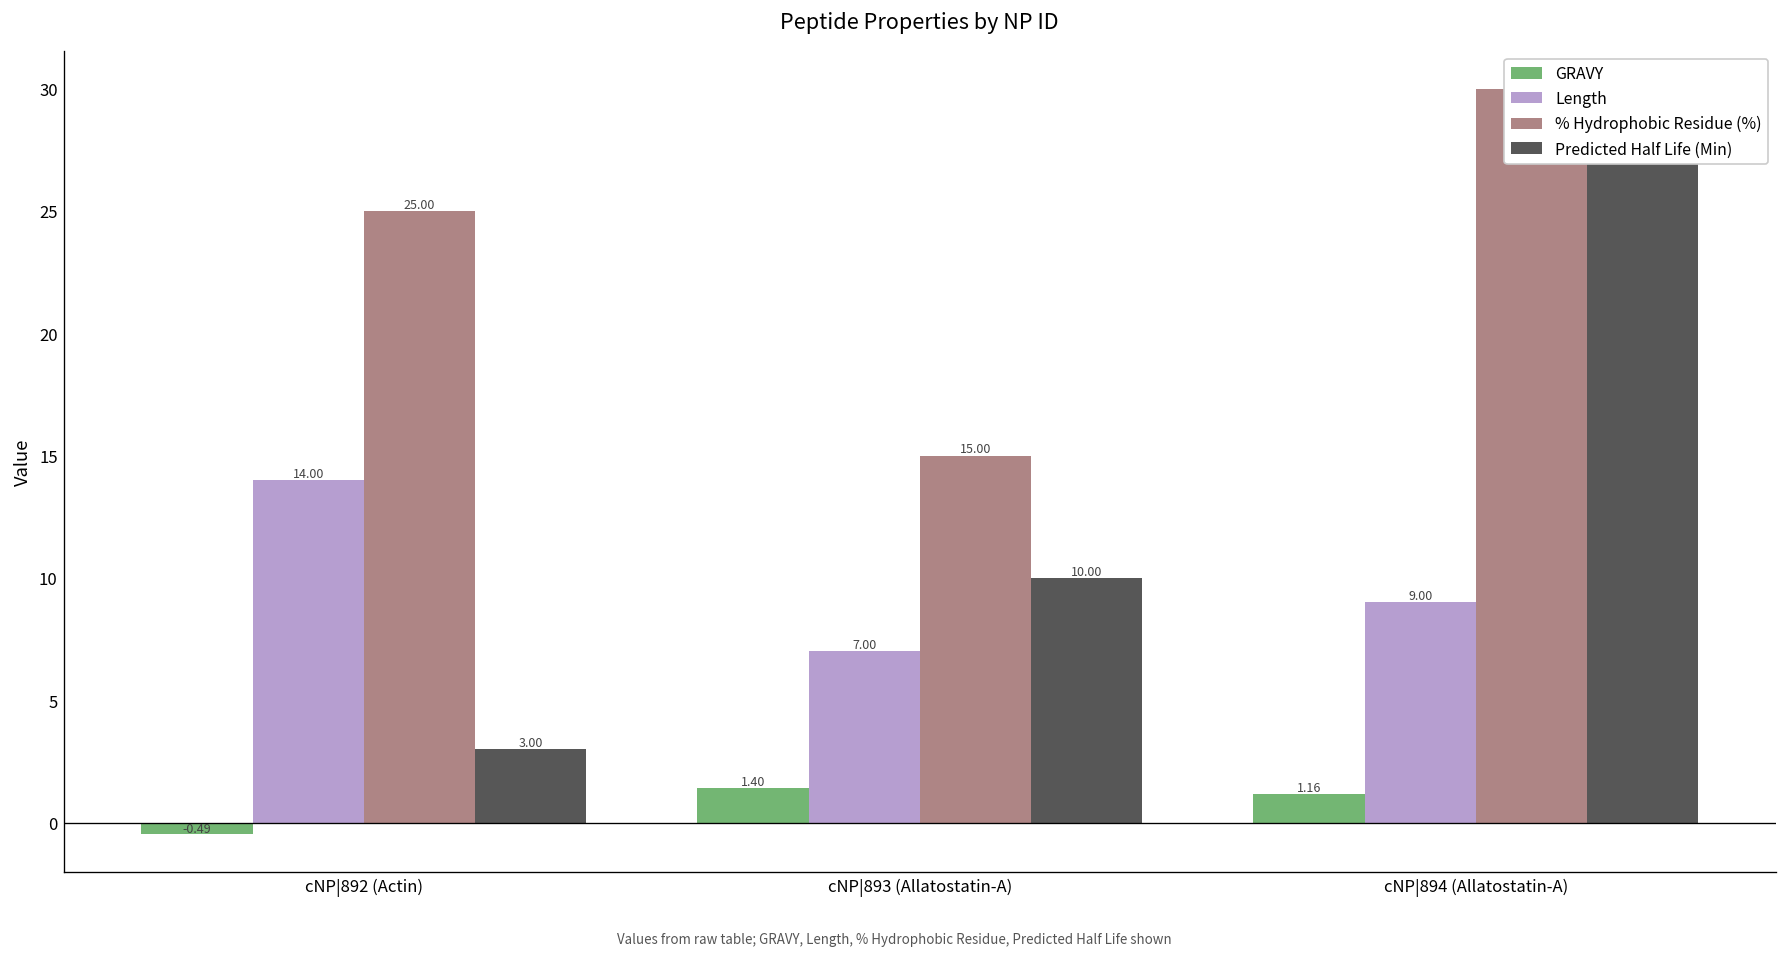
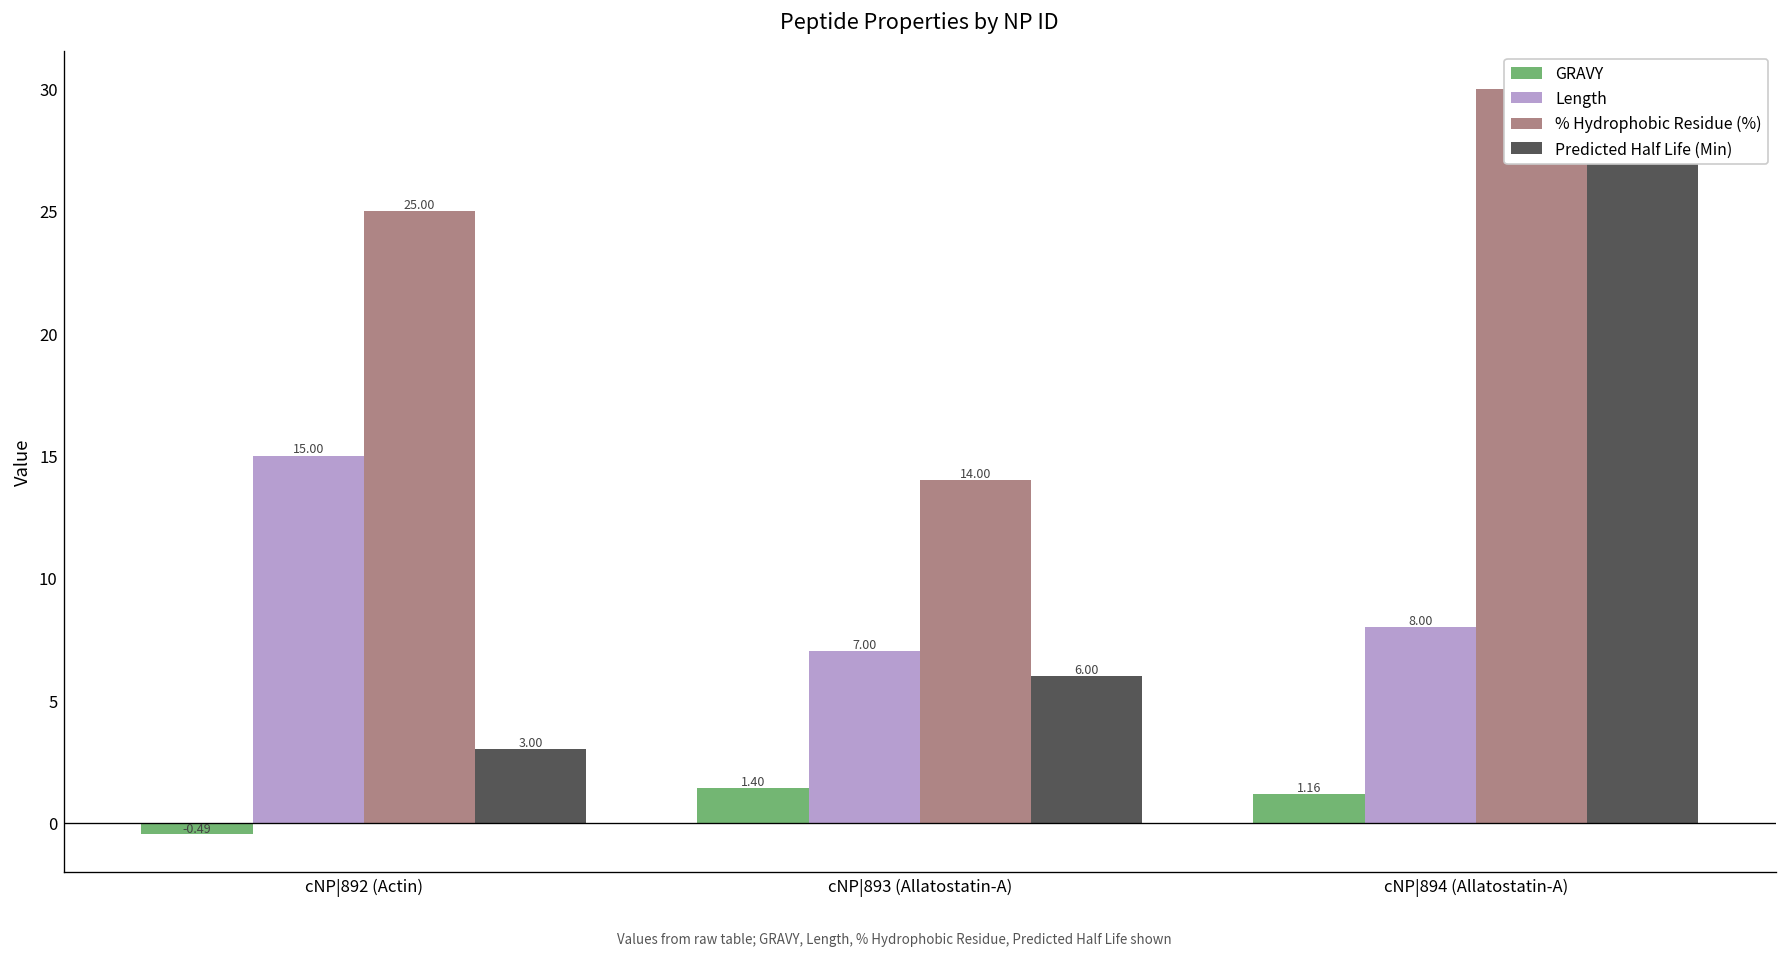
Length, cNP|892 (Actin): 14.00 -> 15.00
% Hydrophobic Residue (%), cNP|893 (Allatostatin-A): 15.00 -> 14.00
Predicted Half Life (Min), cNP|893 (Allatostatin-A): 10.00 -> 6.00
Length, cNP|894 (Allatostatin-A): 9.00 -> 8.00
